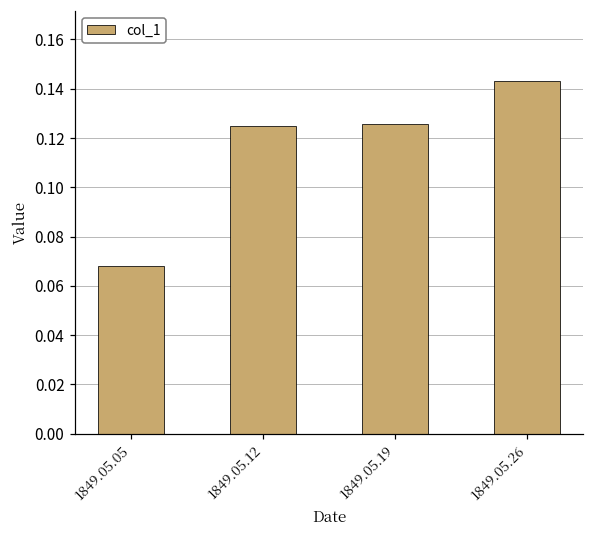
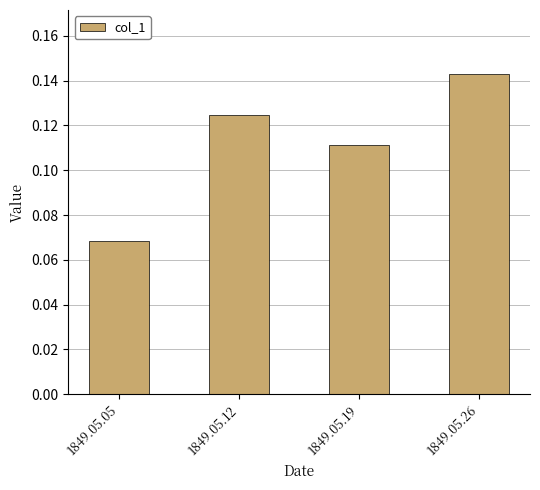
1849.05.19: 0.126 -> 0.111
